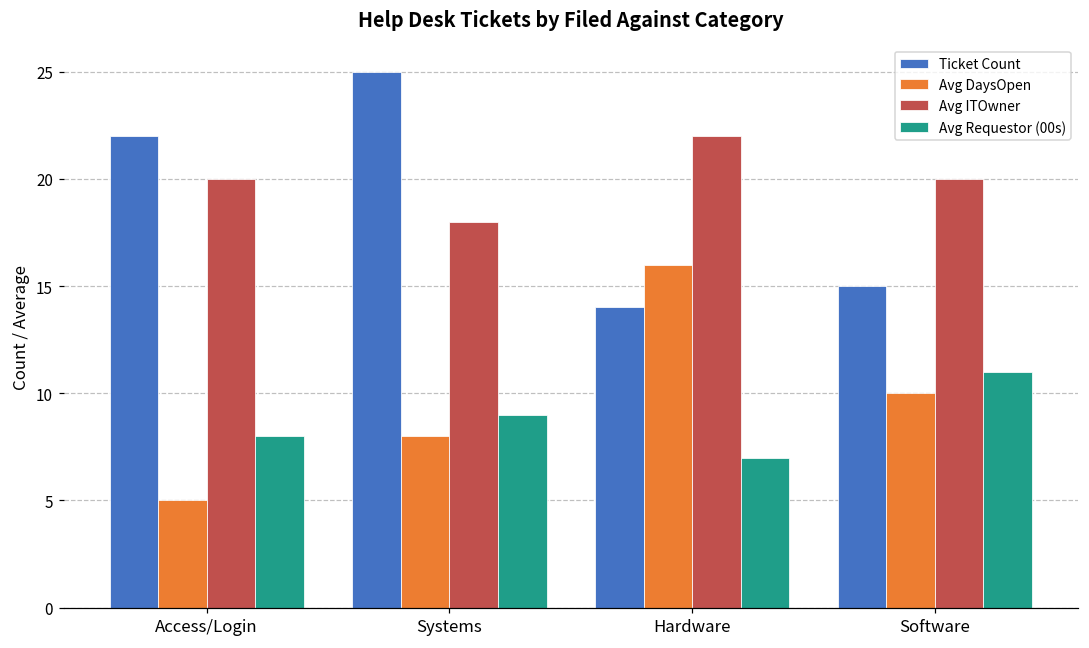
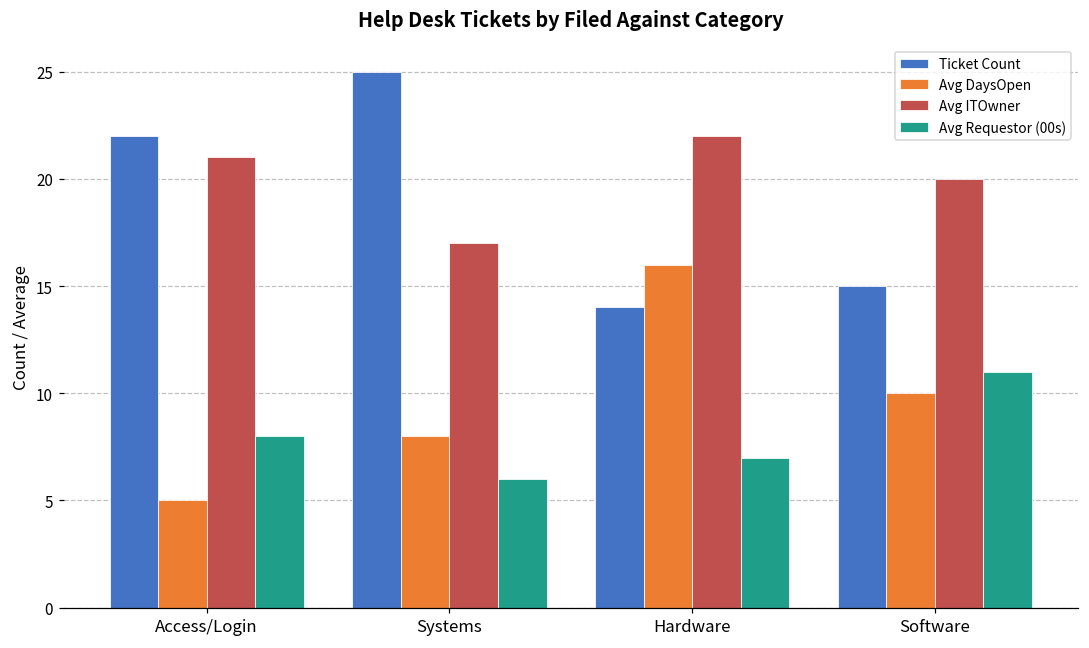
Avg ITOwner, Access/Login: 20 -> 21
Avg ITOwner, Systems: 18 -> 17
Avg Requestor (00s), Systems: 9 -> 6
